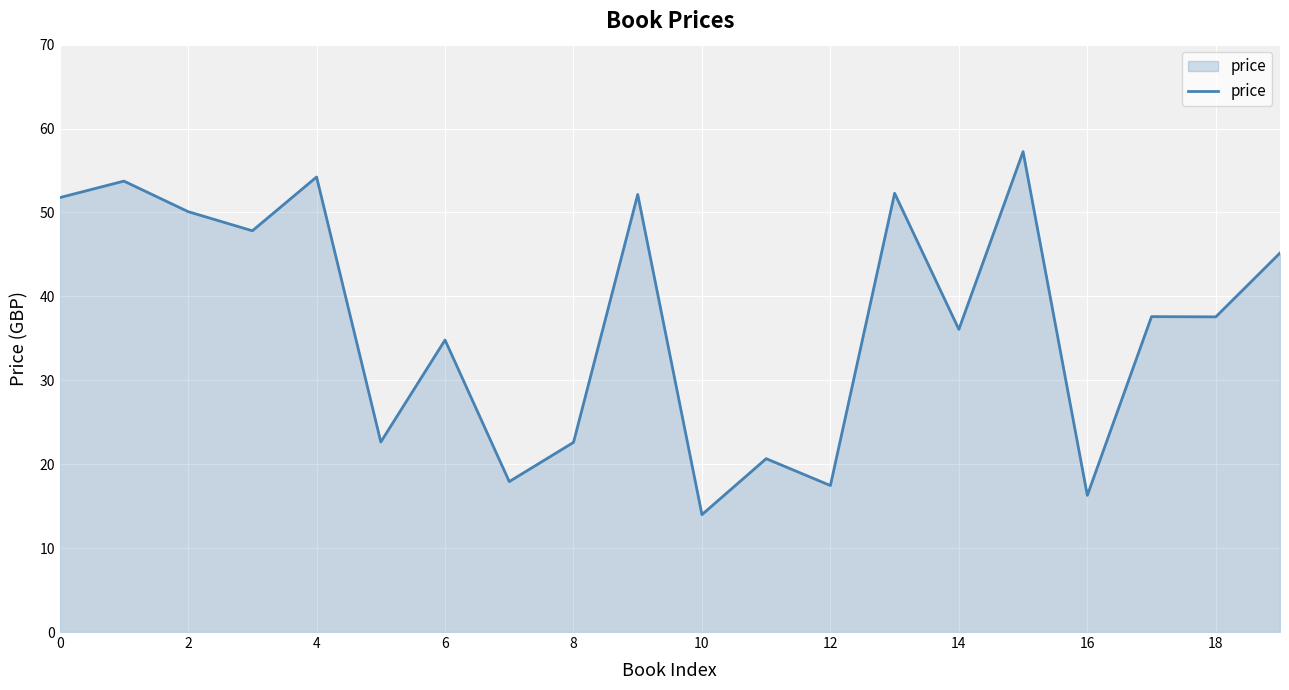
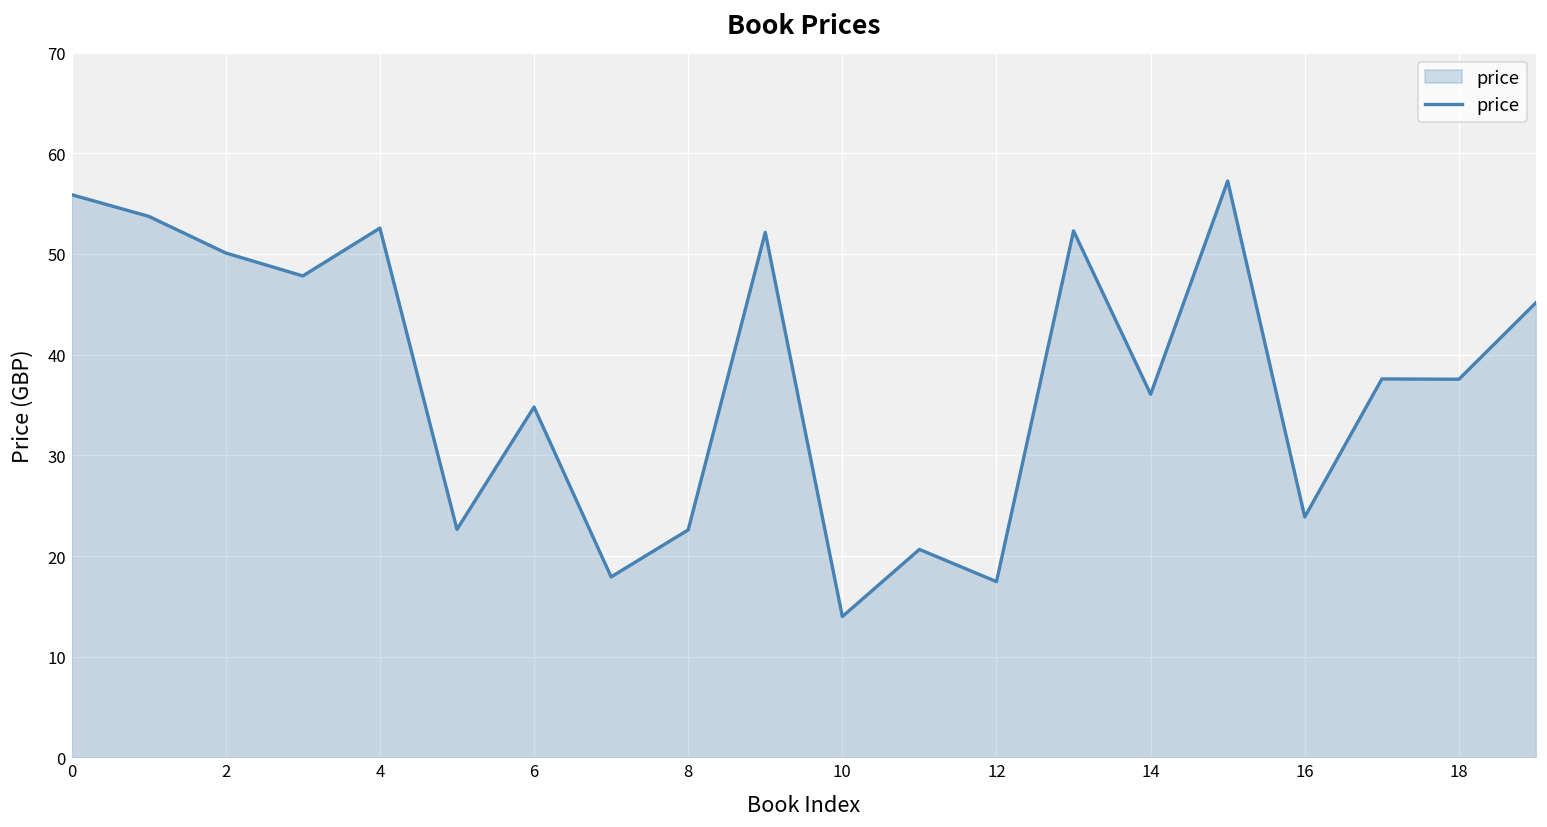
0: 52 -> 56
4: 54 -> 53
16: 16 -> 24
